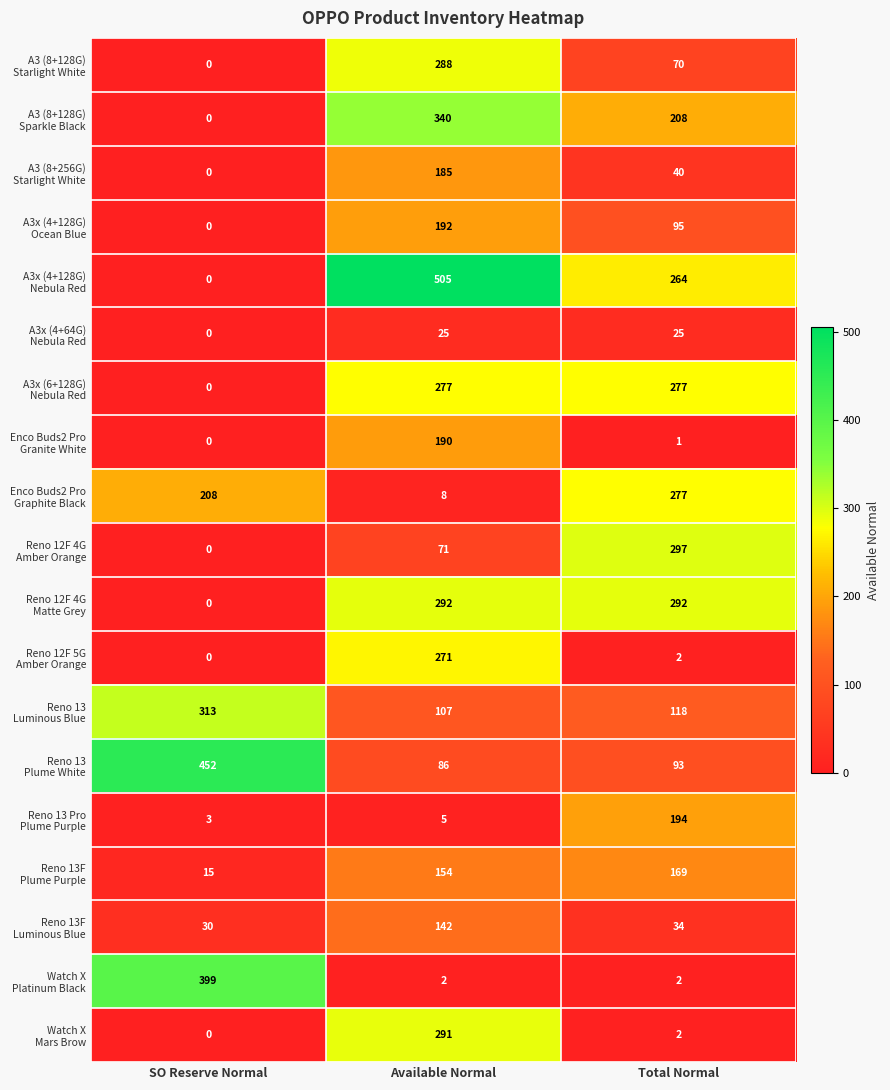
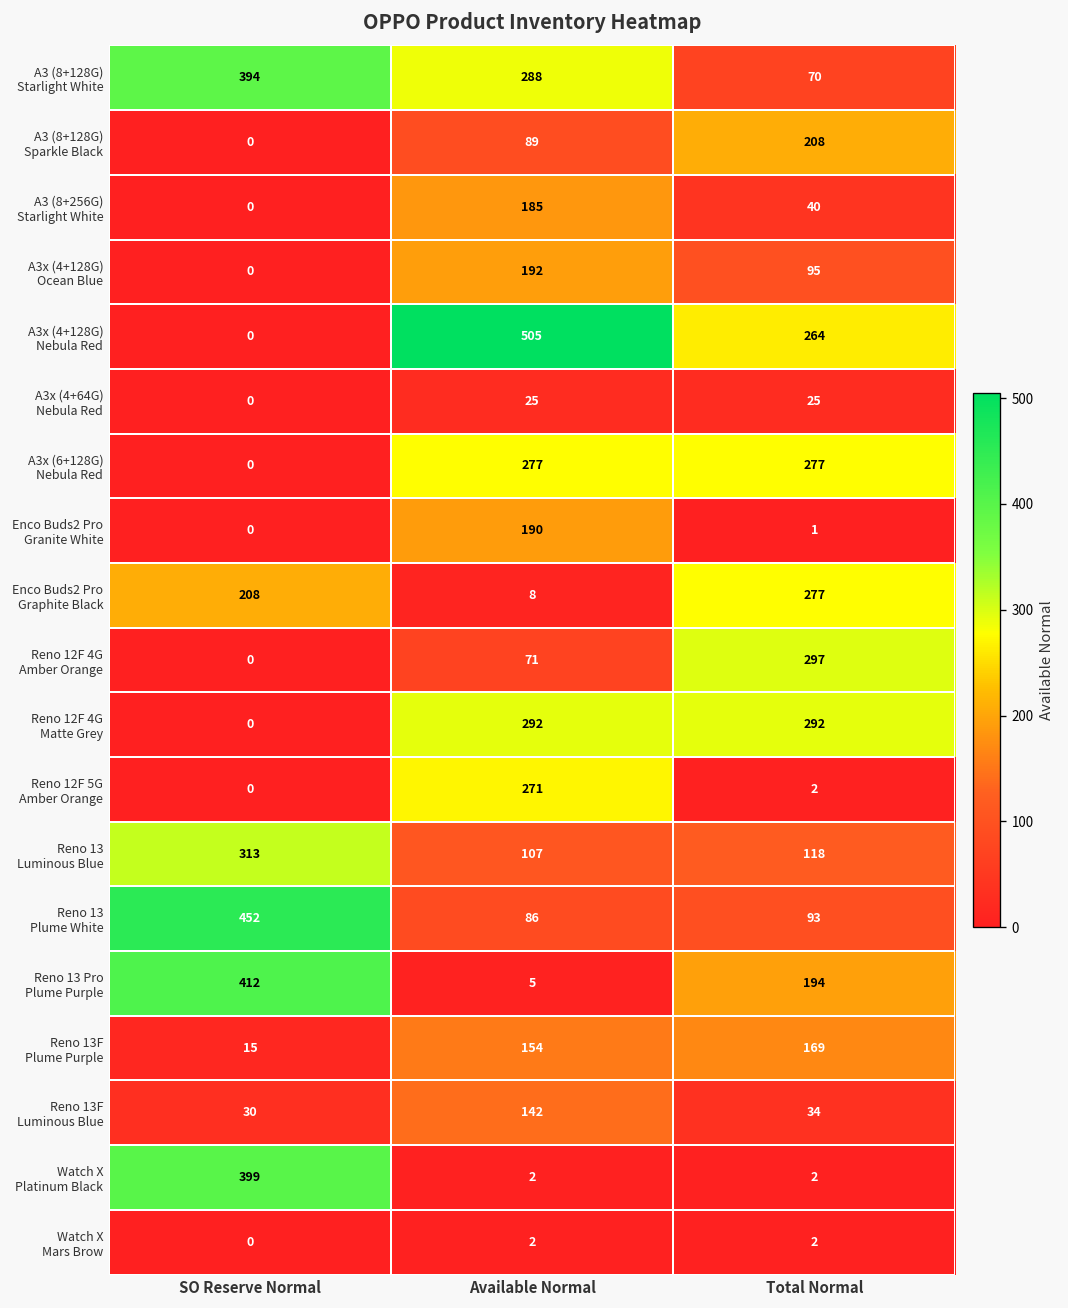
A3 (8+128G) Starlight White, SO Reserve Normal: 0 -> 394
A3 (8+128G) Sparkle Black, Available Normal: 340 -> 89
Reno 13 Pro Plume Purple, SO Reserve Normal: 3 -> 412
Watch X Mars Brow, Available Normal: 291 -> 2
